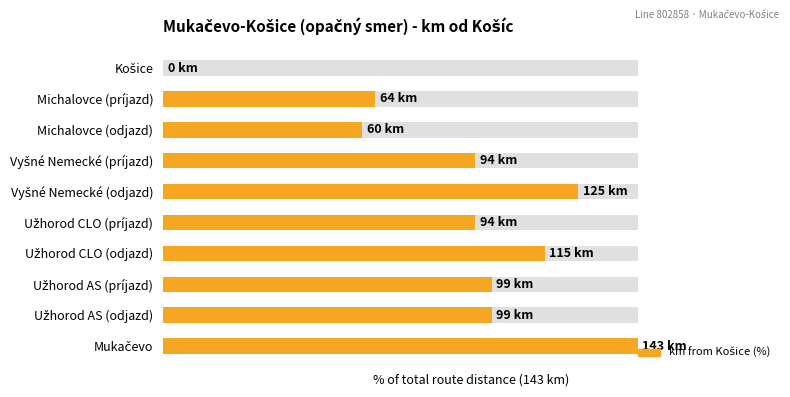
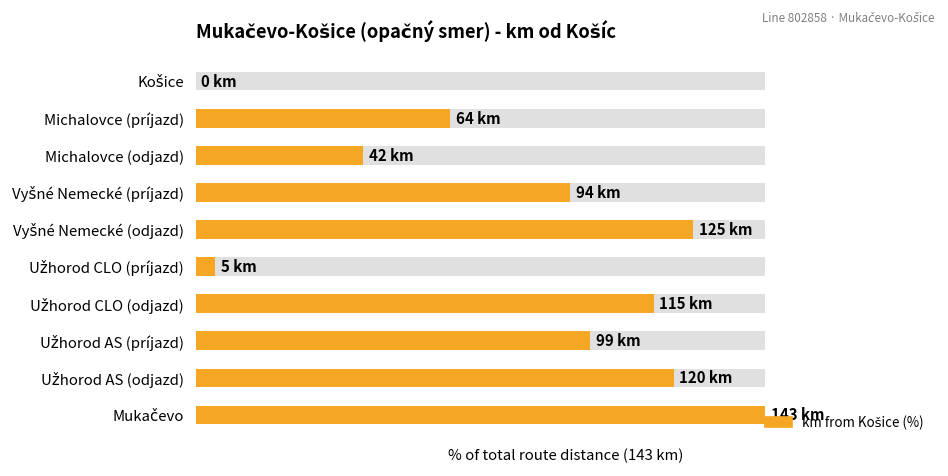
km from Košice (%), Michalovce (odjazd): 60 -> 42
km from Košice (%), Užhorod CLO (príjazd): 94 -> 5
km from Košice (%), Užhorod AS (odjazd): 99 -> 120
